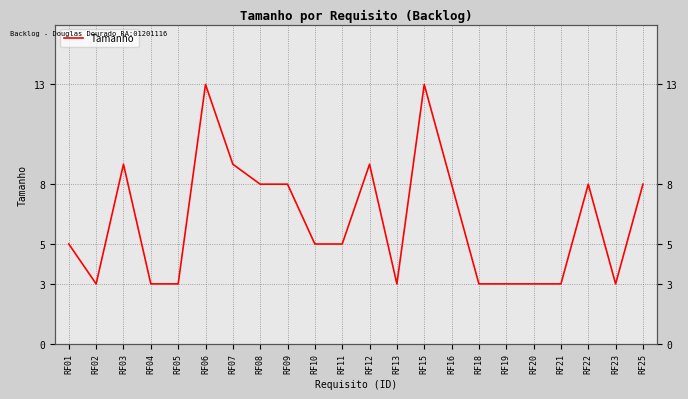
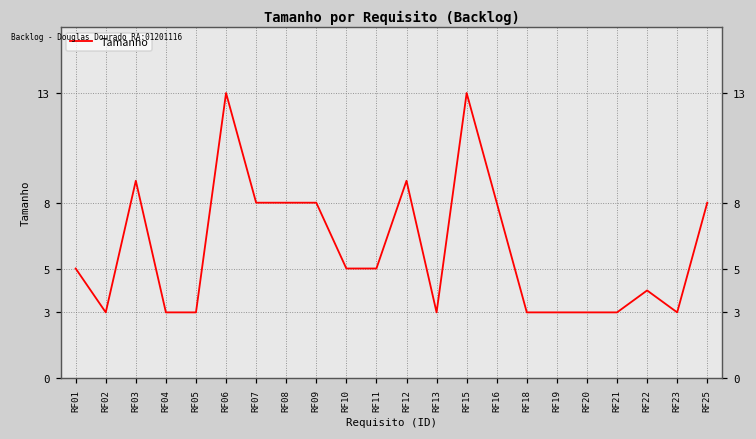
RF07: 9 -> 8
RF22: 8 -> 4
